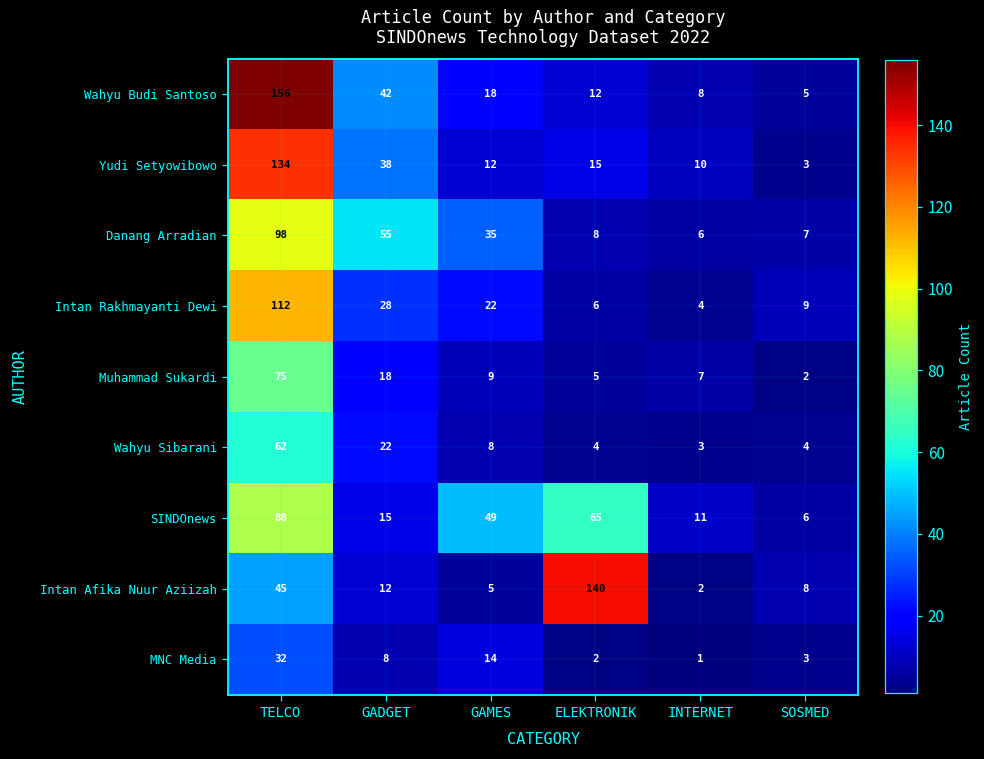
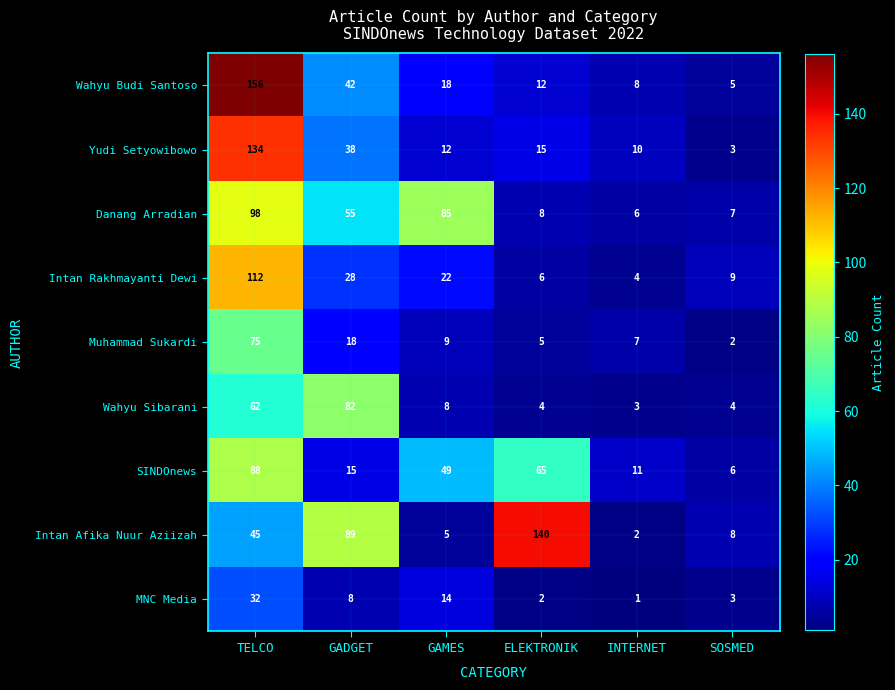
Danang Arradian, GAMES: 35 -> 85
Wahyu Sibarani, GADGET: 22 -> 82
Intan Afika Nuur Aziizah, GADGET: 12 -> 89
